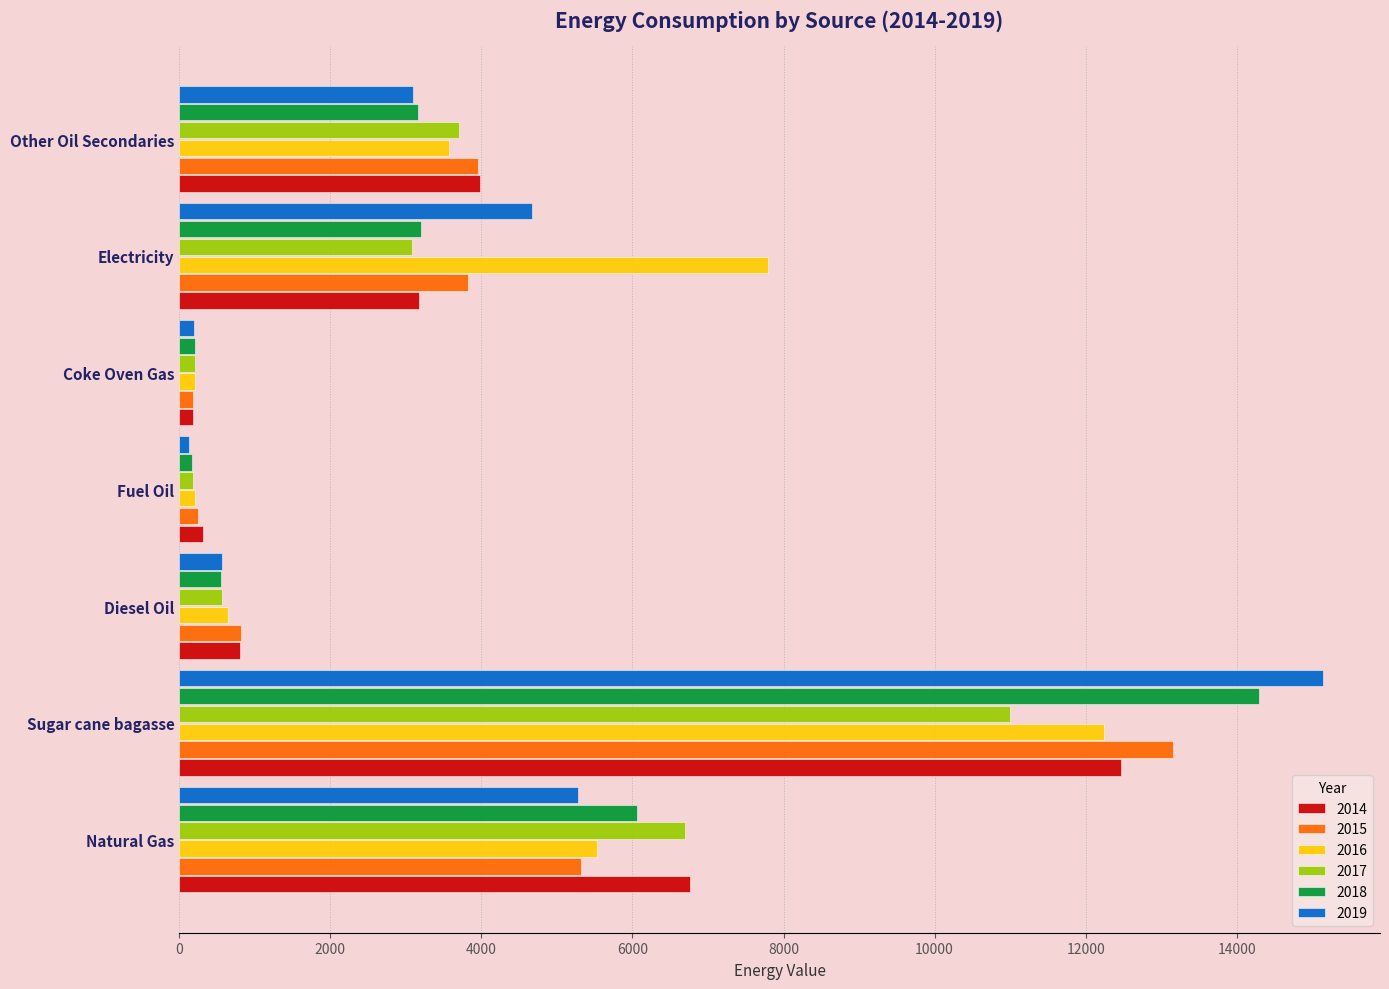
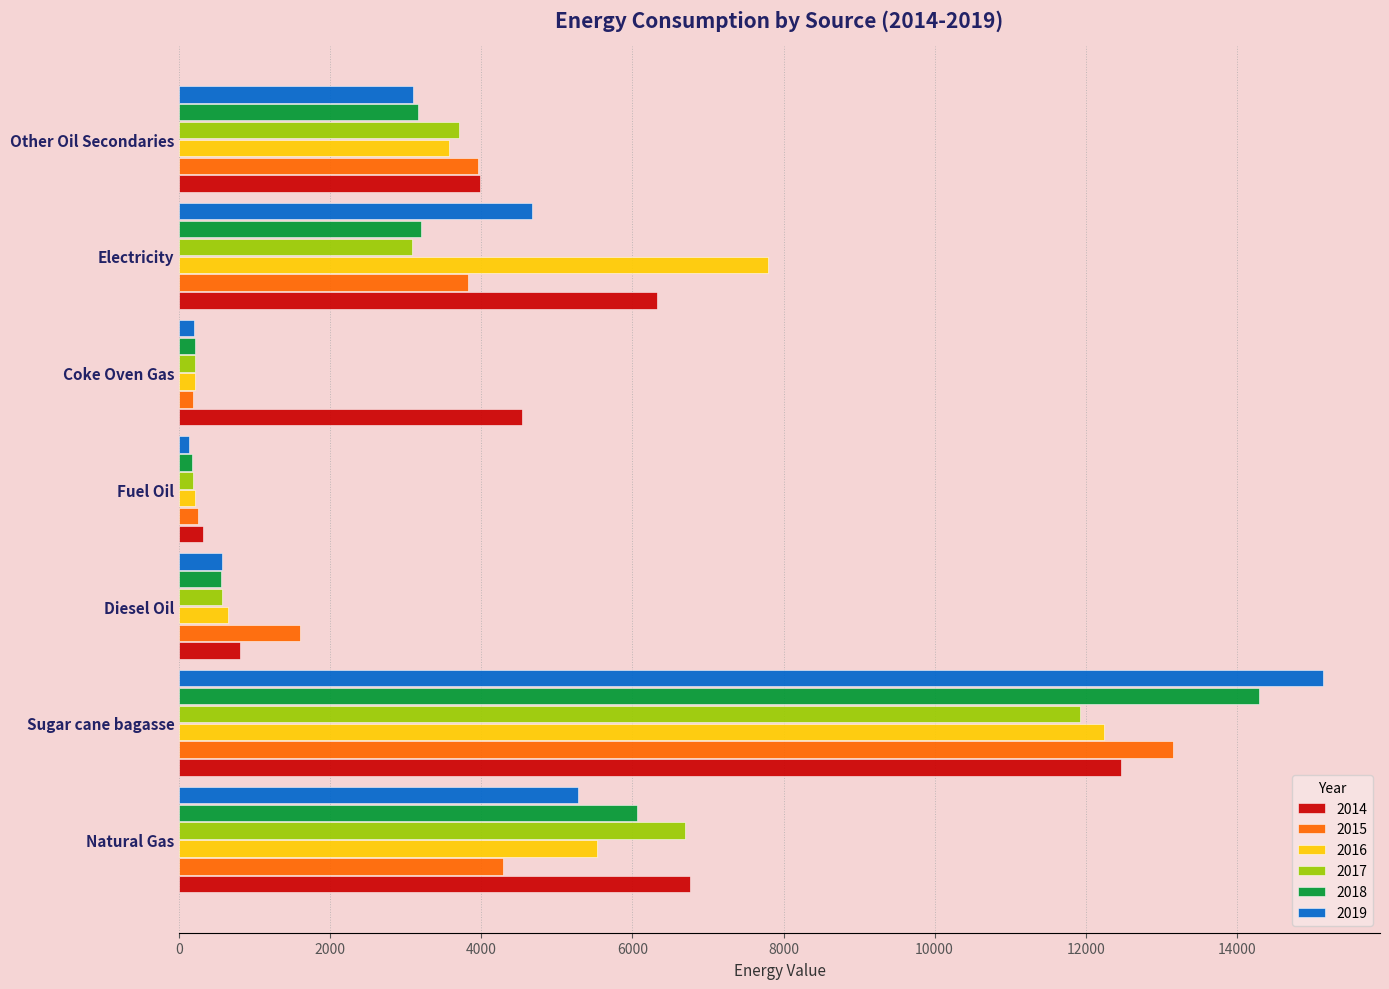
2014, Electricity: 3200 -> 6300
2014, Coke Oven Gas: 200 -> 4500
2015, Diesel Oil: 800 -> 1600
2017, Sugar cane bagasse: 11000 -> 11900
2015, Natural Gas: 5300 -> 4300
